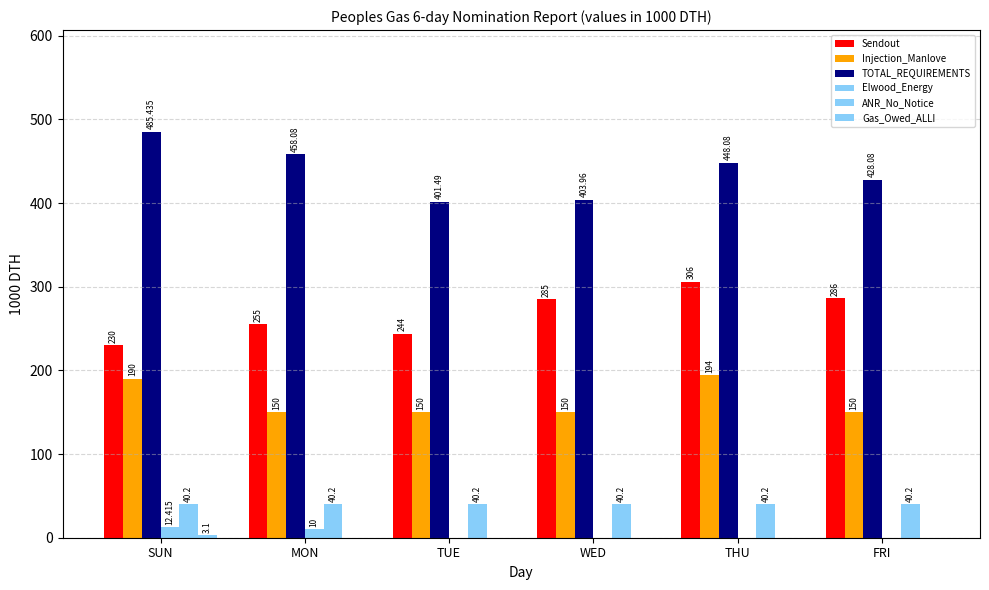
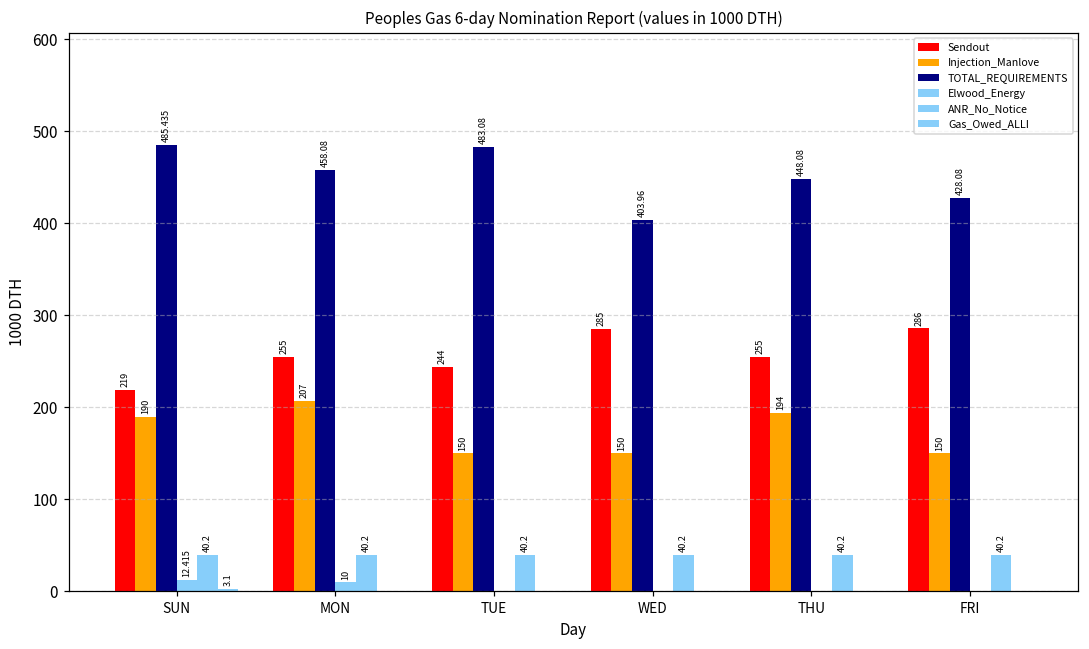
Sendout, SUN: 230 -> 219
Injection_Manlove, MON: 150 -> 207
TOTAL_REQUIREMENTS, TUE: 401.49 -> 483.08
Sendout, THU: 306 -> 255
